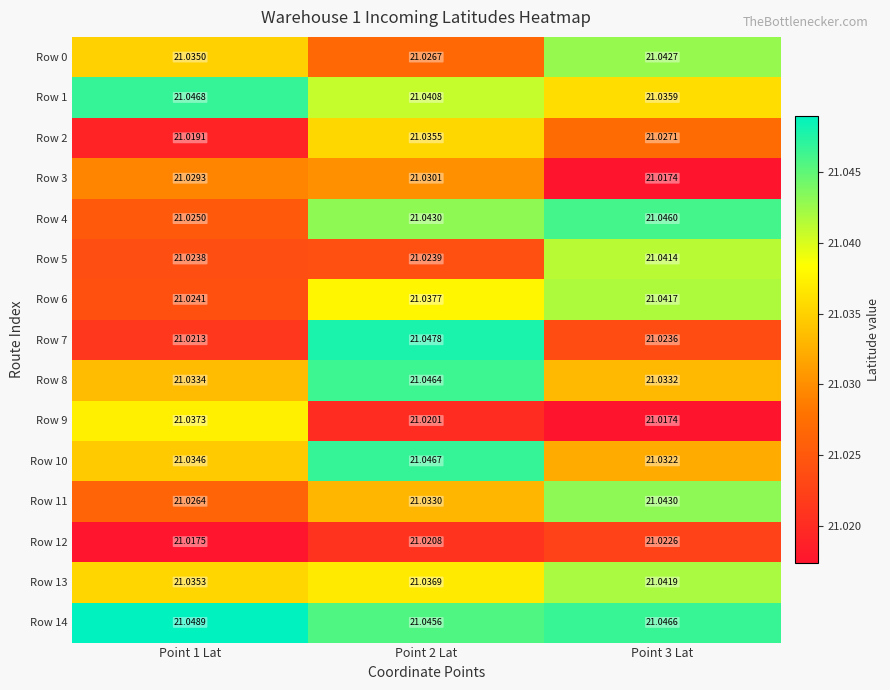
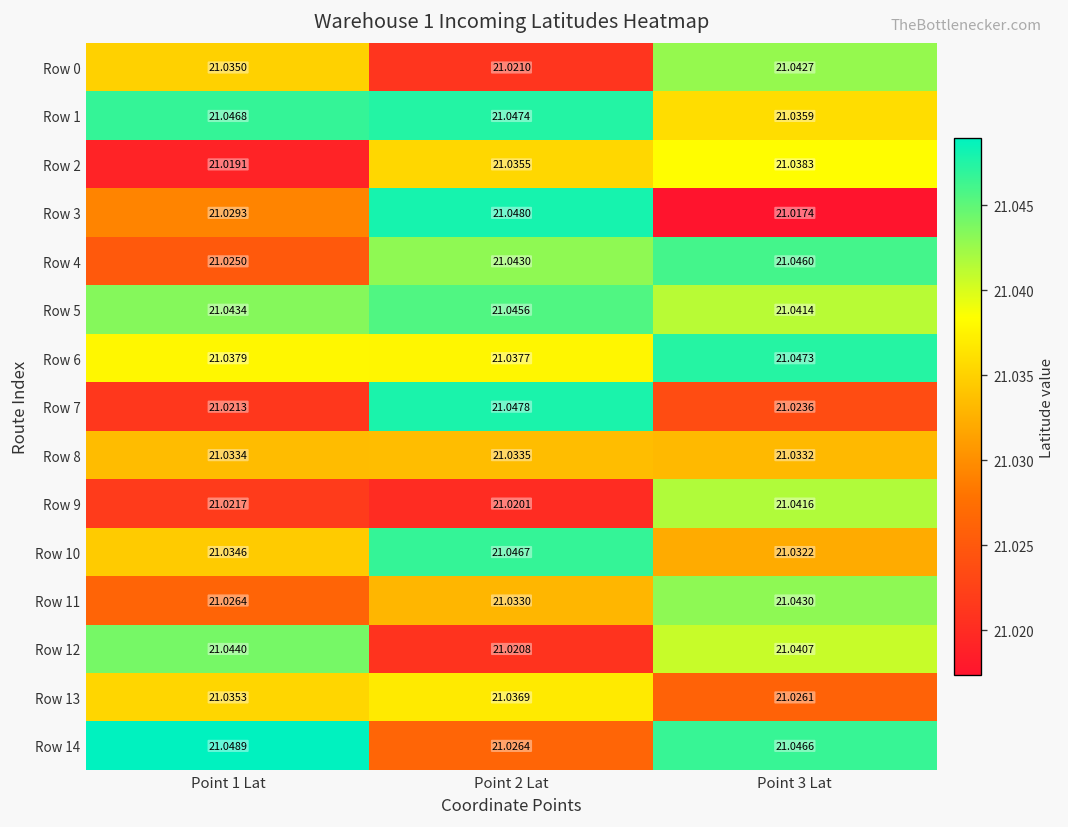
Row 0, Point 2 Lat: 21.0267 -> 21.0210
Row 1, Point 2 Lat: 21.0408 -> 21.0474
Row 2, Point 3 Lat: 21.0271 -> 21.0383
Row 3, Point 2 Lat: 21.0301 -> 21.0480
Row 5, Point 1 Lat: 21.0238 -> 21.0434
Row 5, Point 2 Lat: 21.0239 -> 21.0456
Row 6, Point 1 Lat: 21.0241 -> 21.0379
Row 6, Point 3 Lat: 21.0417 -> 21.0473
Row 8, Point 2 Lat: 21.0464 -> 21.0335
Row 9, Point 1 Lat: 21.0373 -> 21.0217
Row 9, Point 3 Lat: 21.0174 -> 21.0416
Row 12, Point 1 Lat: 21.0175 -> 21.0440
Row 12, Point 3 Lat: 21.0226 -> 21.0407
Row 13, Point 3 Lat: 21.0419 -> 21.0261
Row 14, Point 2 Lat: 21.0456 -> 21.0264
